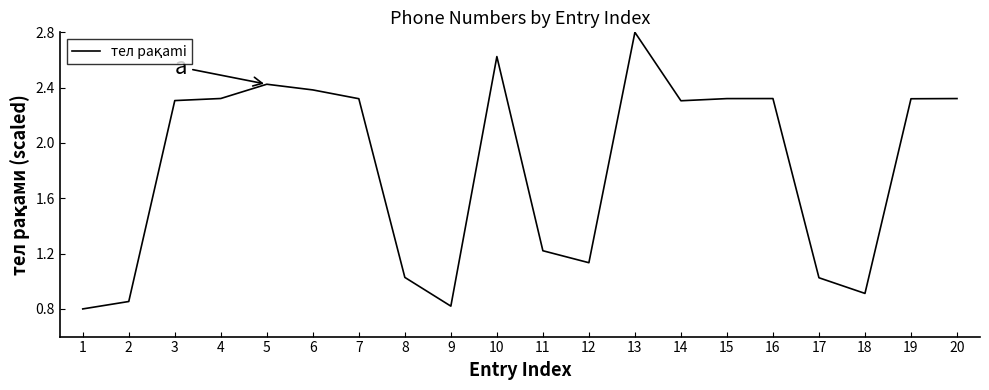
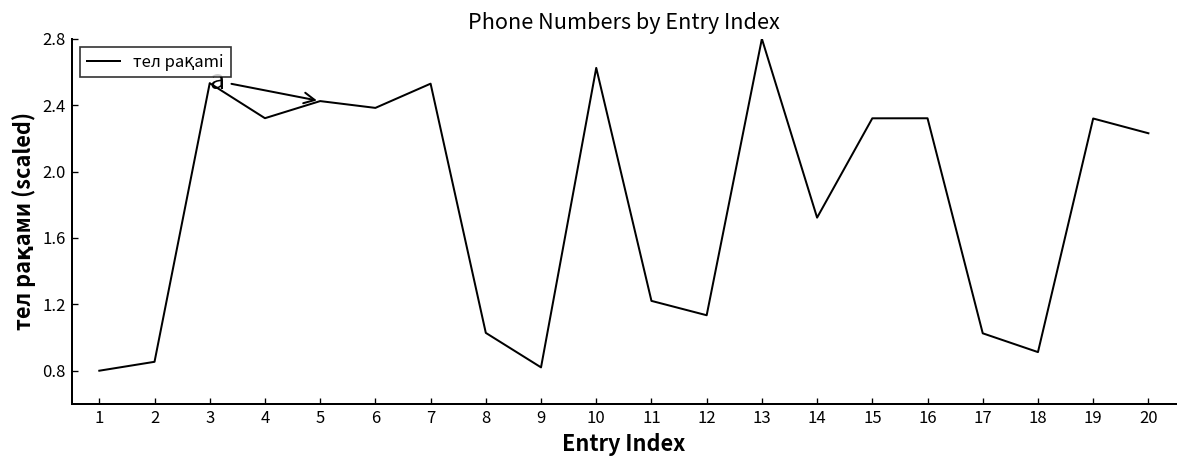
3: 2.31 -> 2.53
7: 2.32 -> 2.53
14: 2.31 -> 1.72
20: 2.32 -> 2.23
